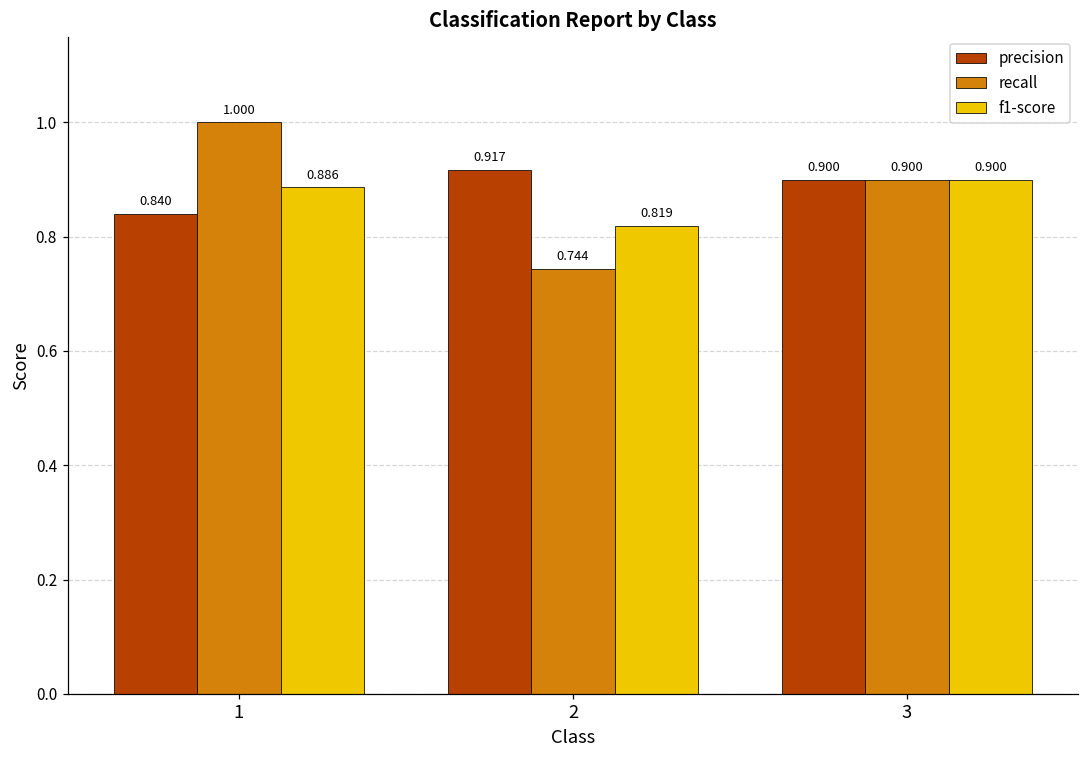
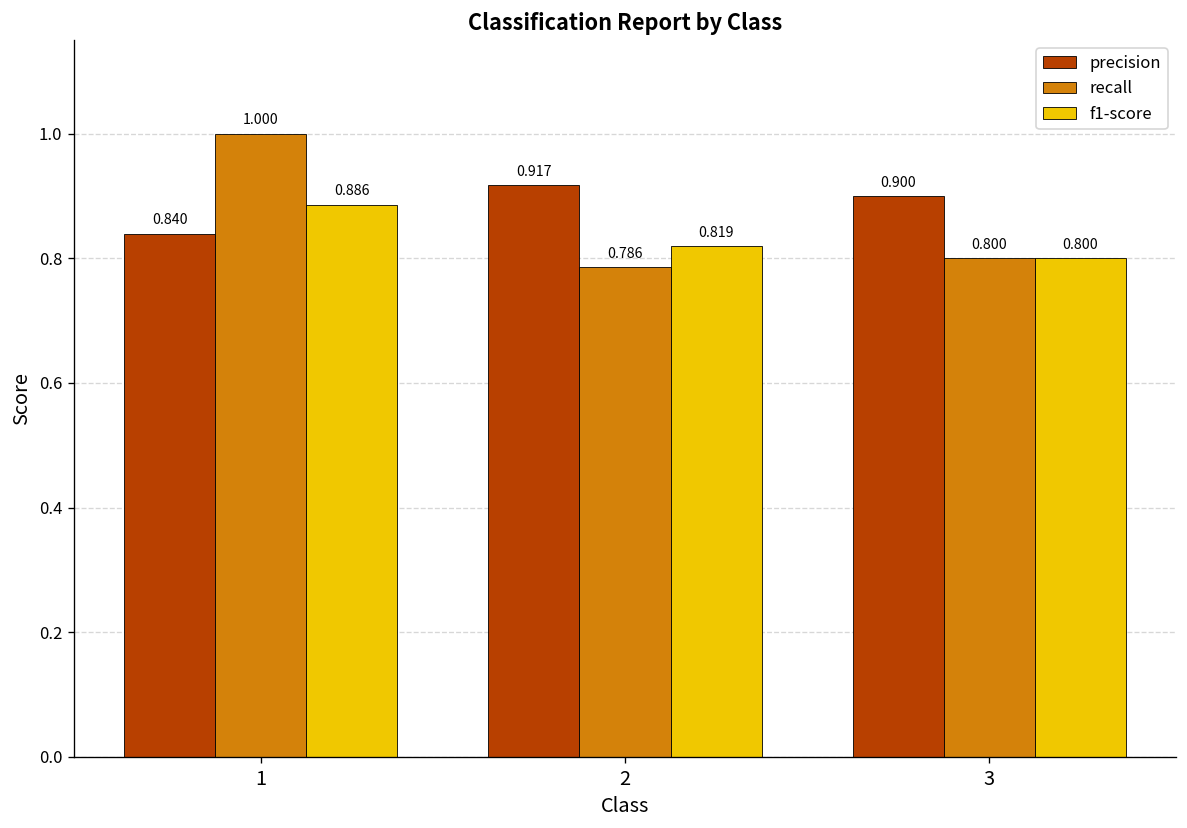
recall, 2: 0.744 -> 0.786
recall, 3: 0.900 -> 0.800
f1-score, 3: 0.900 -> 0.800
